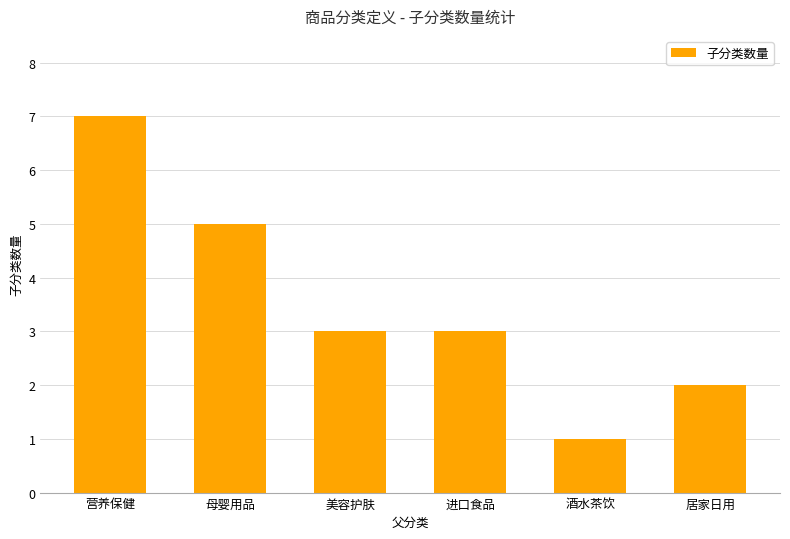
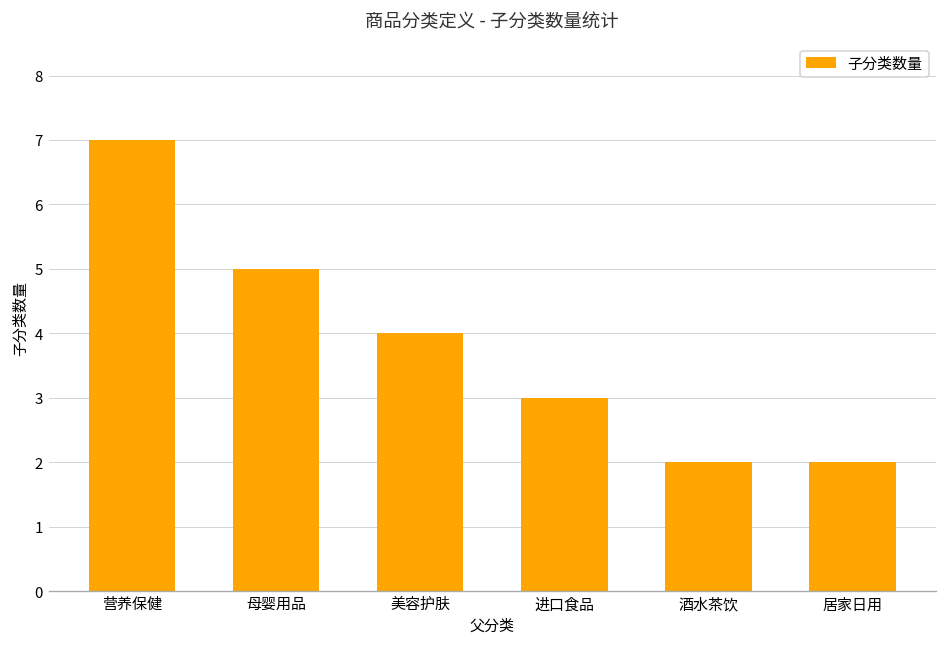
美容护肤: 3 -> 4
酒水茶饮: 1 -> 2
